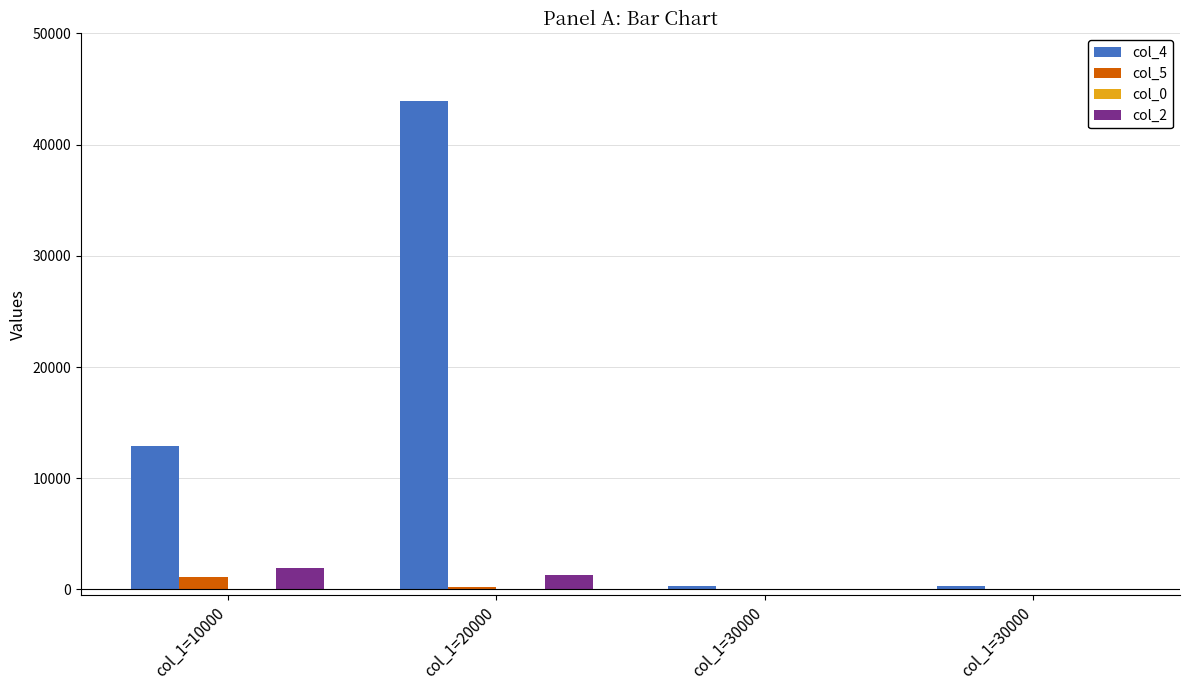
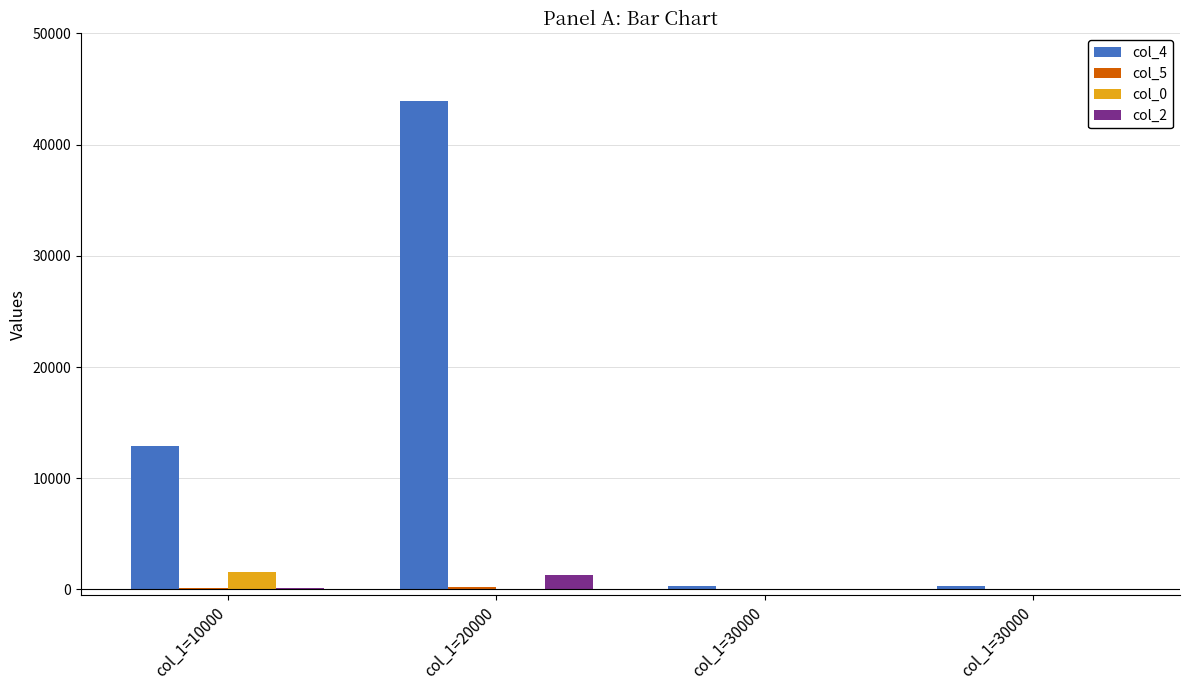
col_5, col_1=10000: 1100 -> 100
col_0, col_1=10000: 0 -> 1600
col_2, col_1=10000: 1900 -> 100
